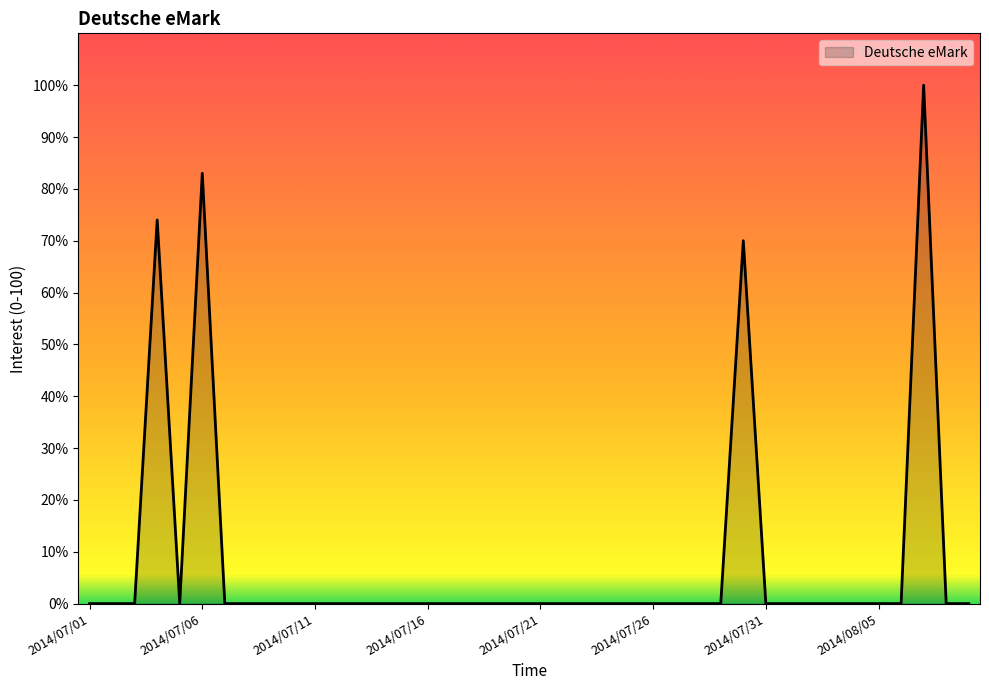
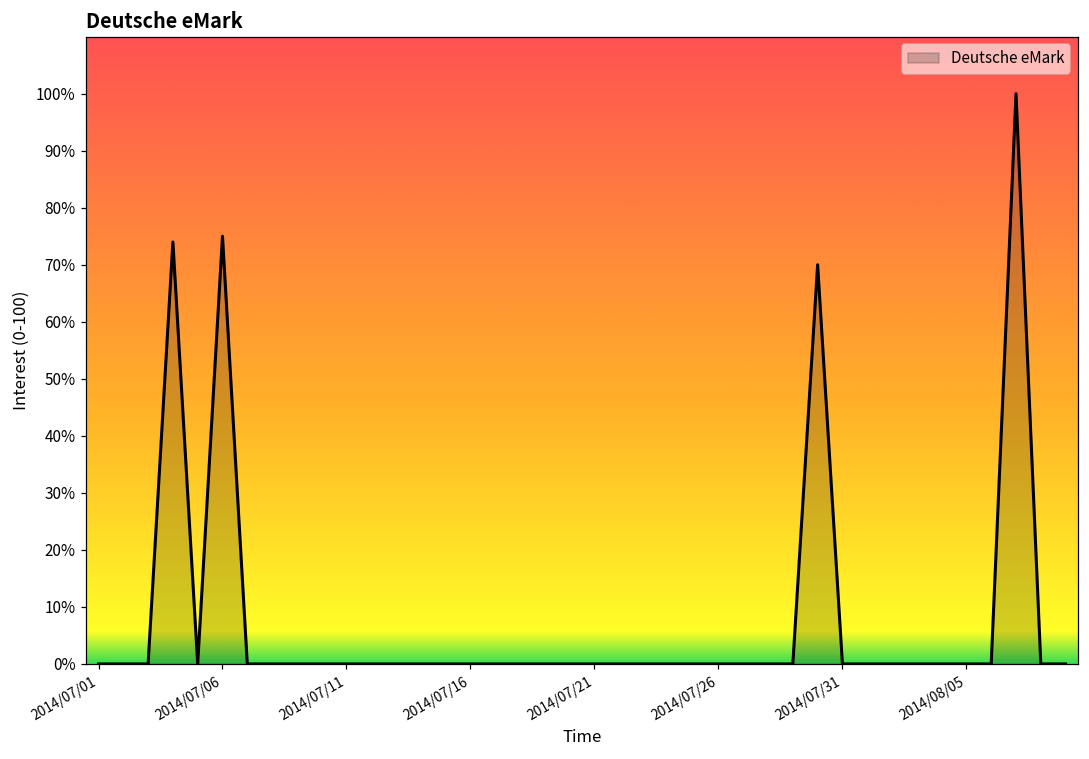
2014/07/06: 83% -> 75%
